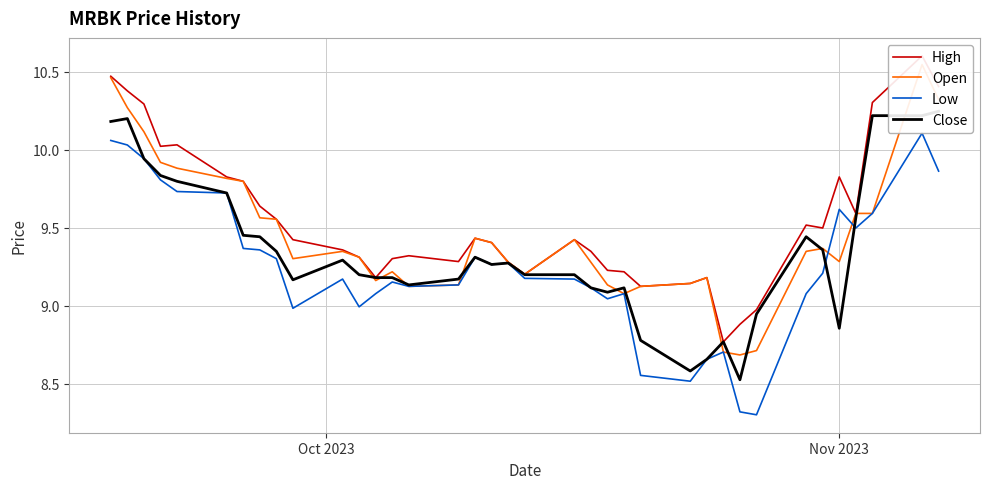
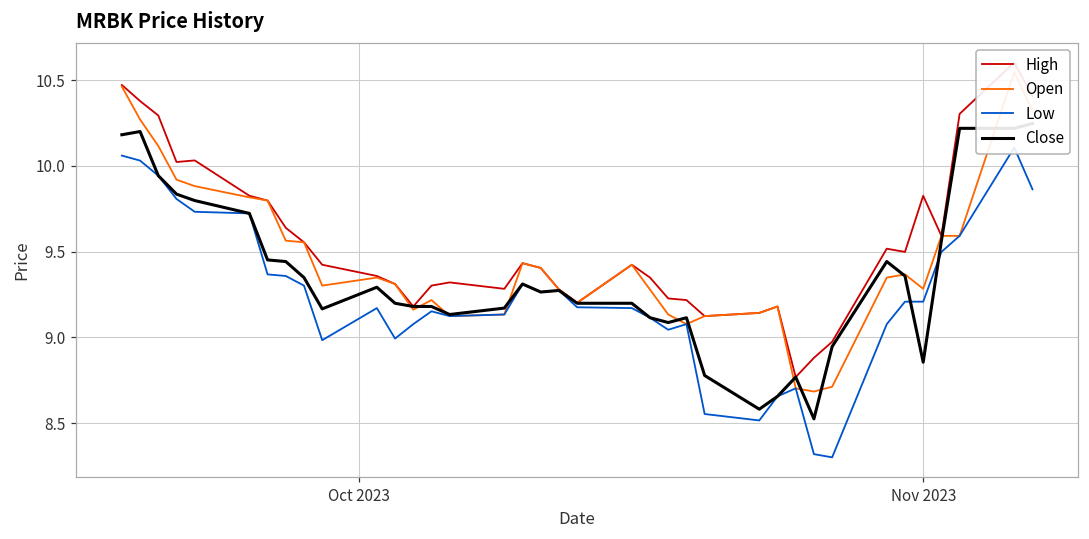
Low, Nov 2023: 9.62 -> 9.21
